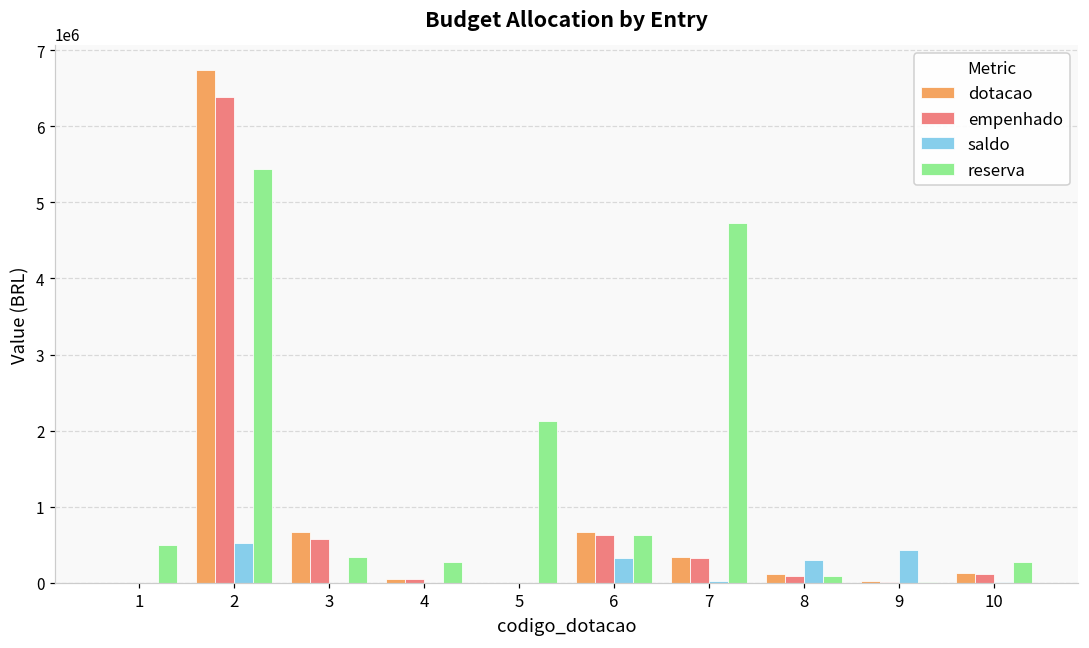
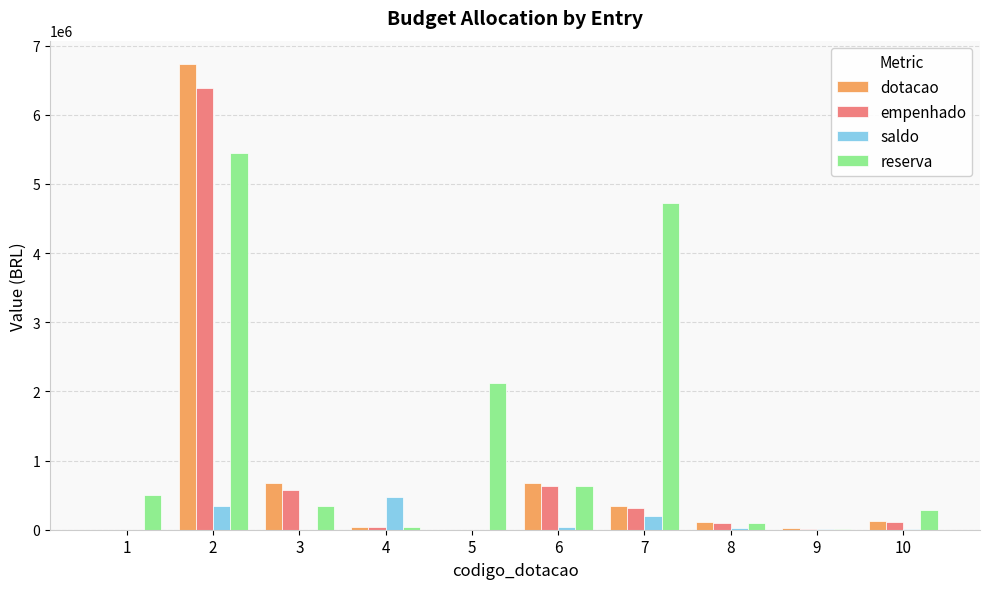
saldo, 2: 500000 -> 300000
saldo, 4: 0 -> 500000
reserva, 4: 300000 -> 0
saldo, 6: 300000 -> 0
saldo, 7: 0 -> 200000
saldo, 8: 300000 -> 0
saldo, 9: 400000 -> 0
